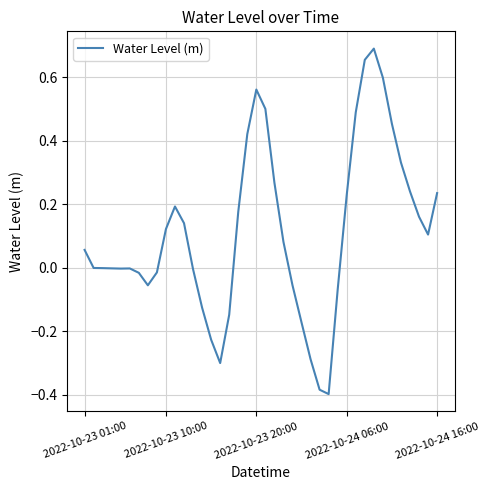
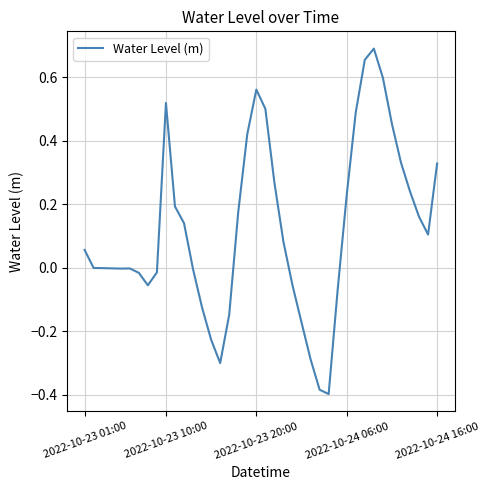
2022-10-23 10:00: 0.12 -> 0.52
2022-10-24 16:00: 0.24 -> 0.33
